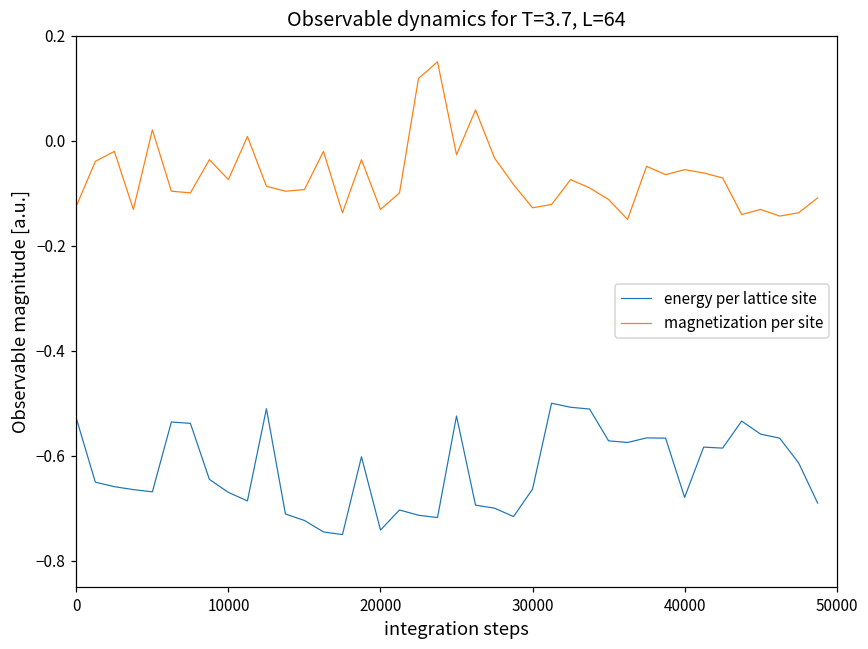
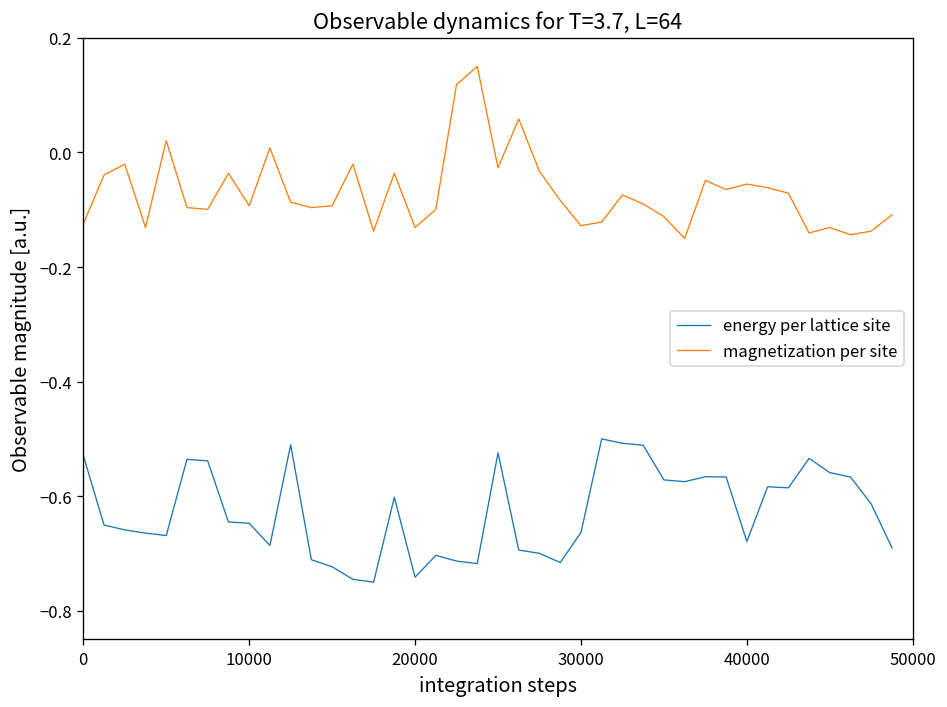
energy per lattice site, 10000: -0.67 -> -0.65
magnetization per site, 10000: -0.07 -> -0.09
